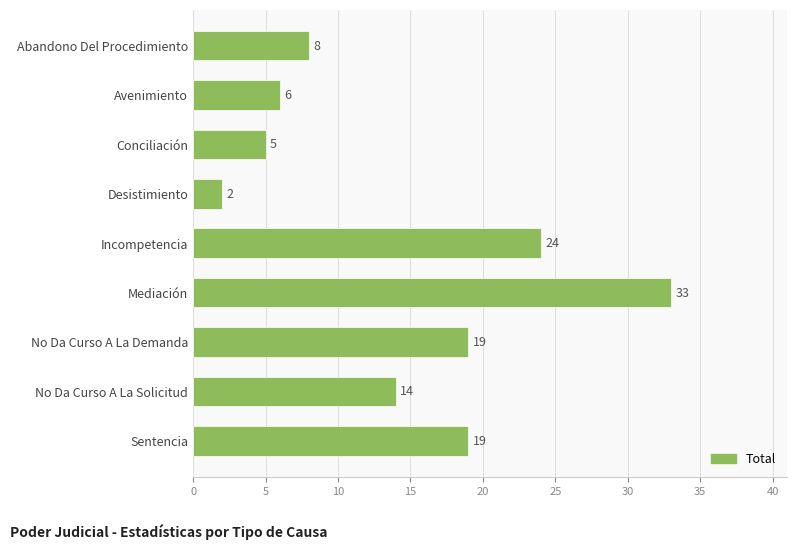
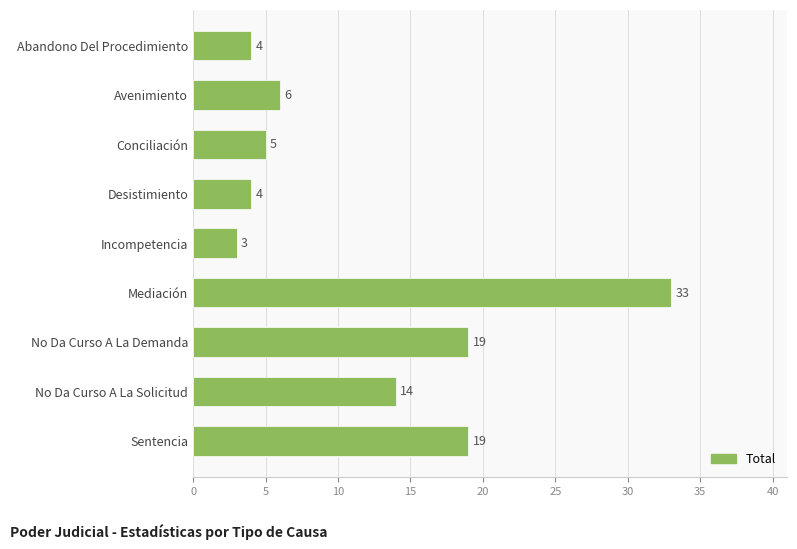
Abandono Del Procedimiento: 8 -> 4
Desistimiento: 2 -> 4
Incompetencia: 24 -> 3
